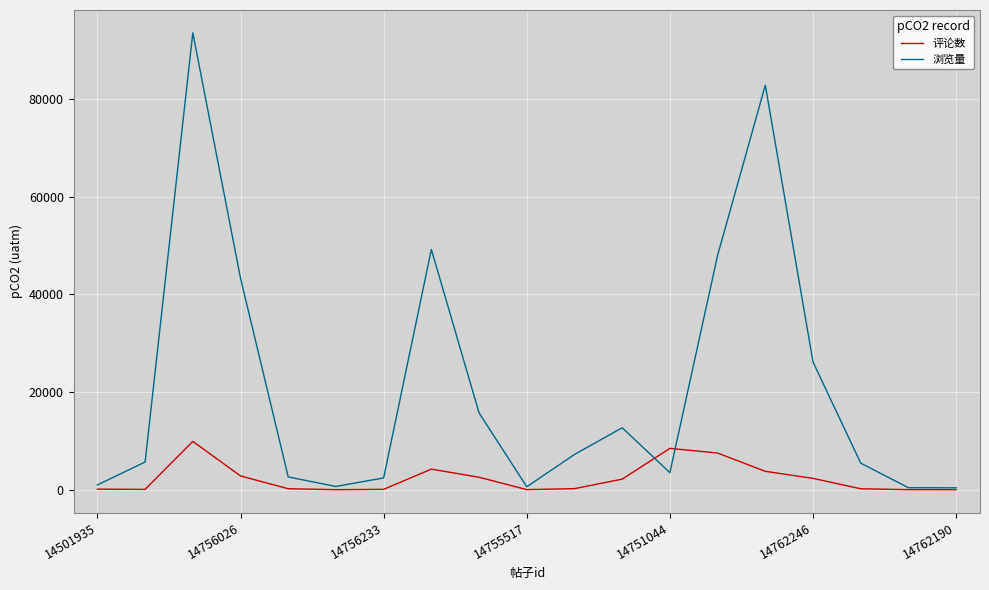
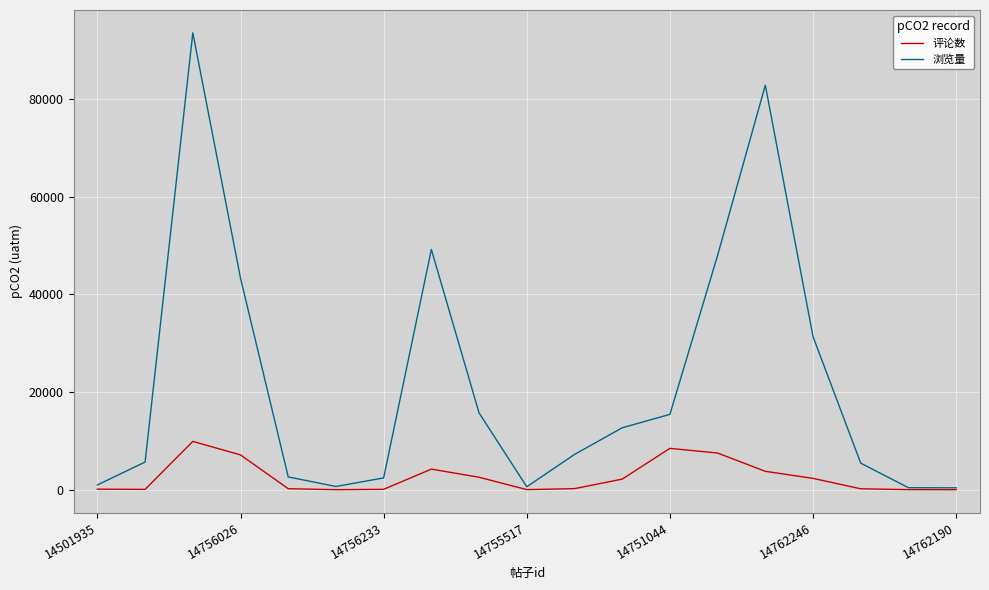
评论数, 14756026: 3000 -> 7000
浏览量, 14751044: 4000 -> 15000
浏览量, 14762246: 26000 -> 31000
